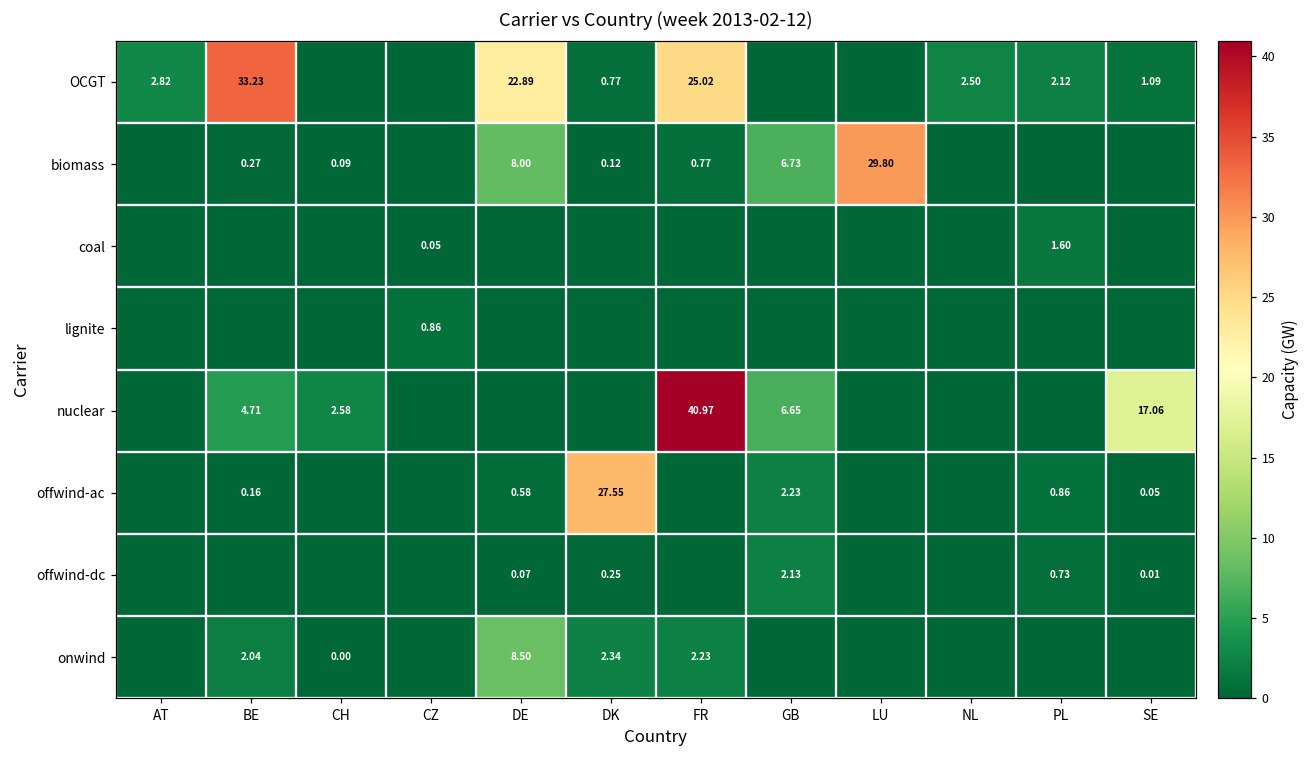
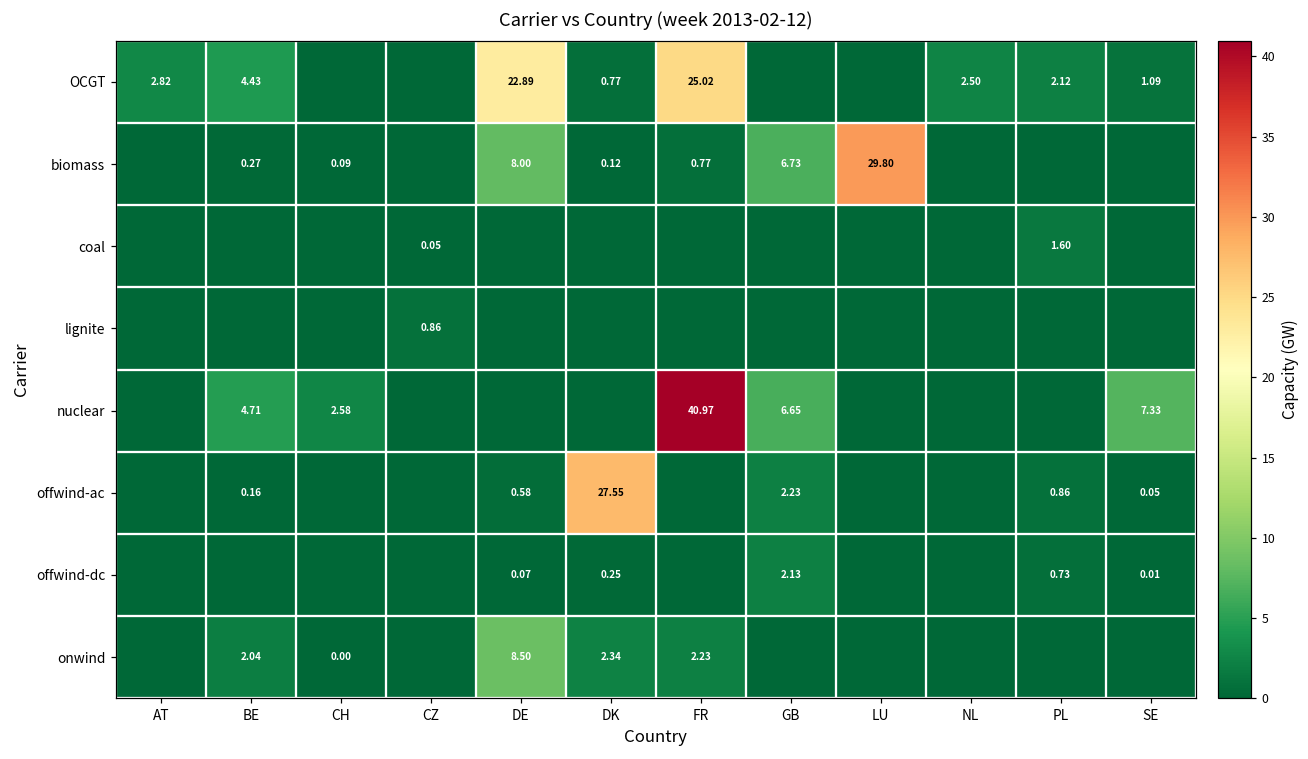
OCGT, BE: 33.23 -> 4.43
nuclear, SE: 17.06 -> 7.33
